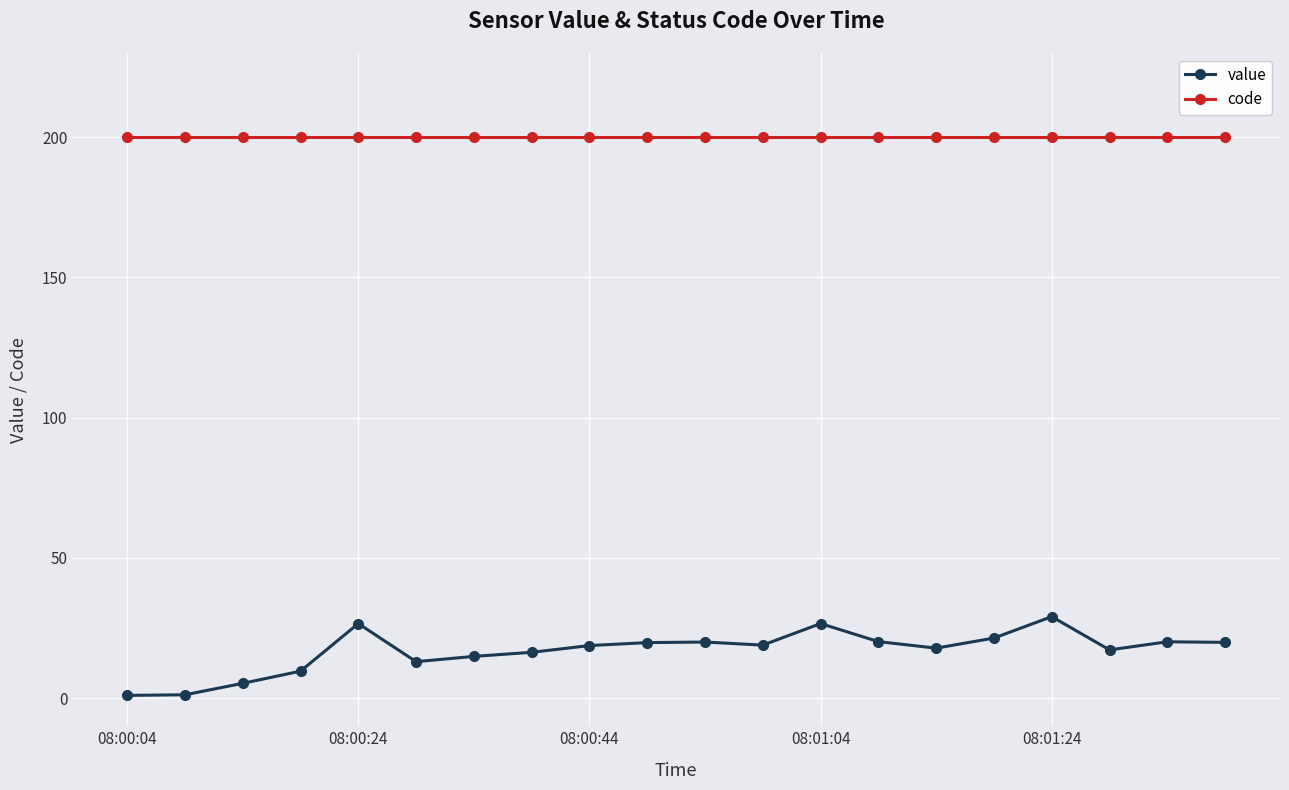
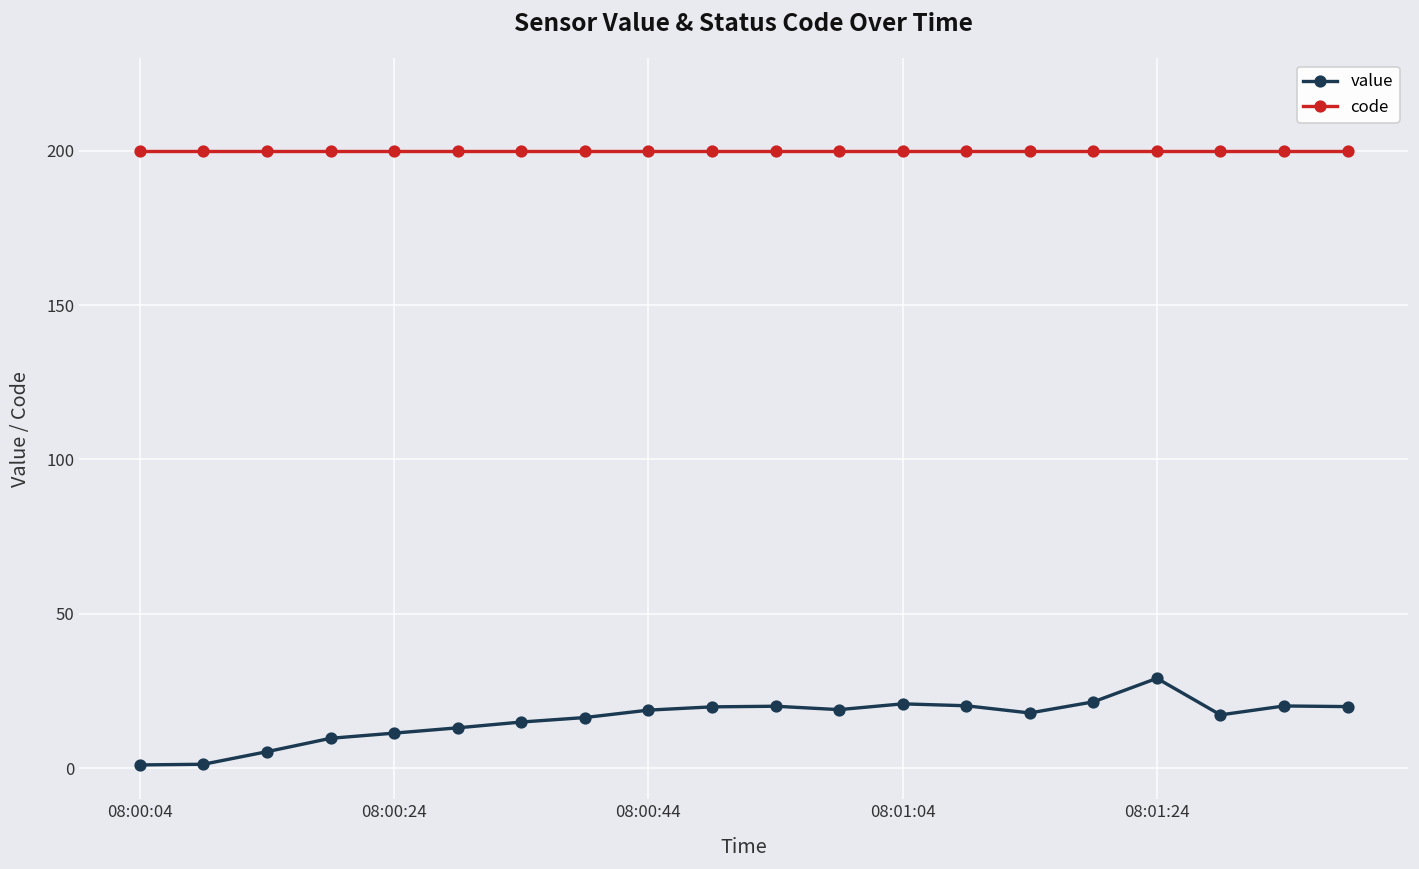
value, 08:00:24: 27 -> 11
value, 08:01:04: 27 -> 21
